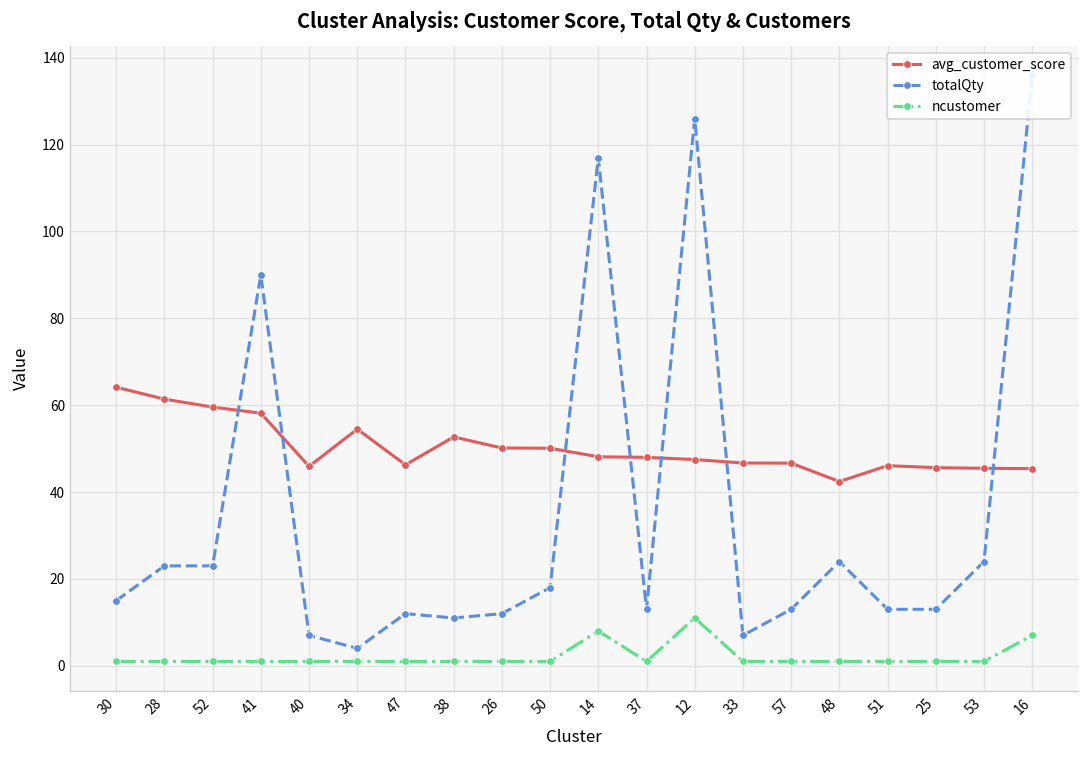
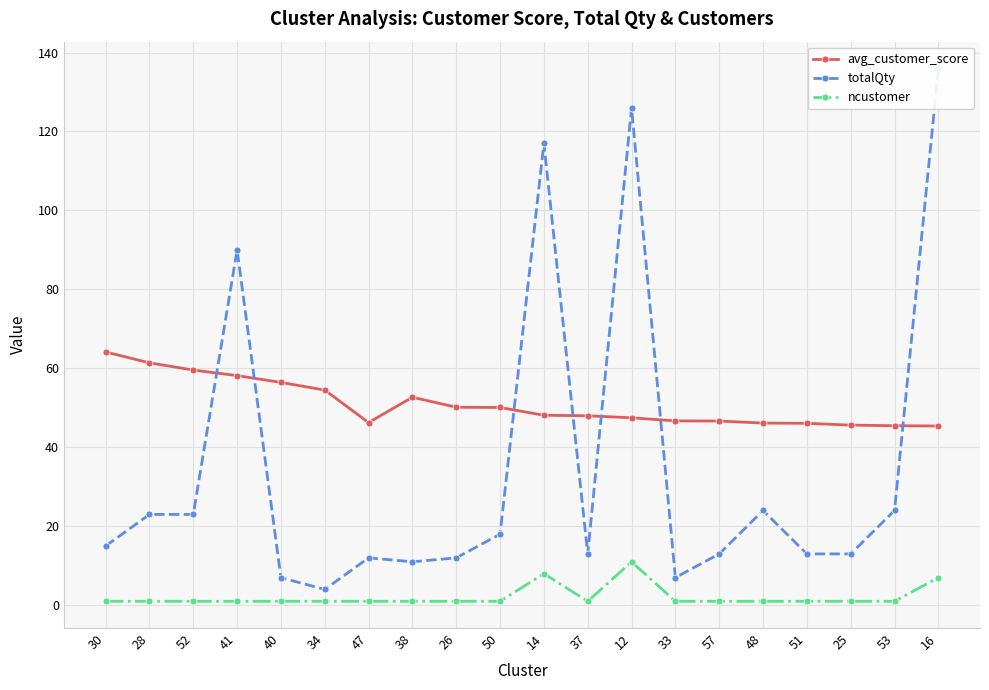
avg_customer_score, 40: 46 -> 56
avg_customer_score, 48: 42 -> 46
